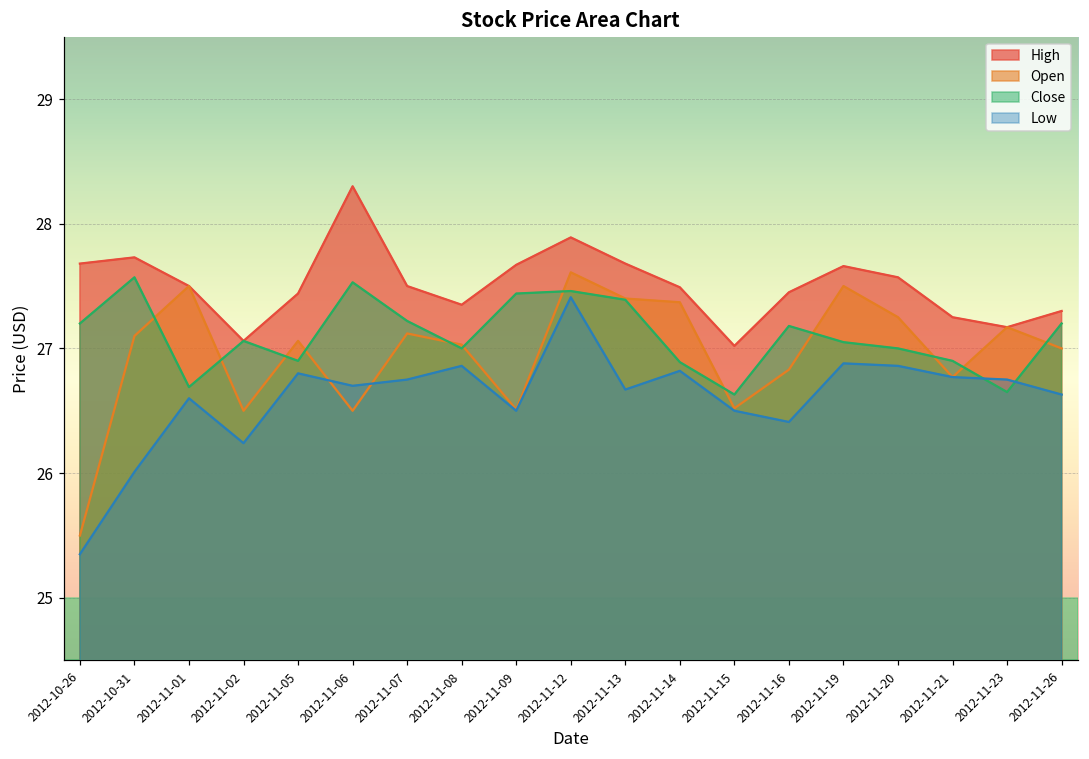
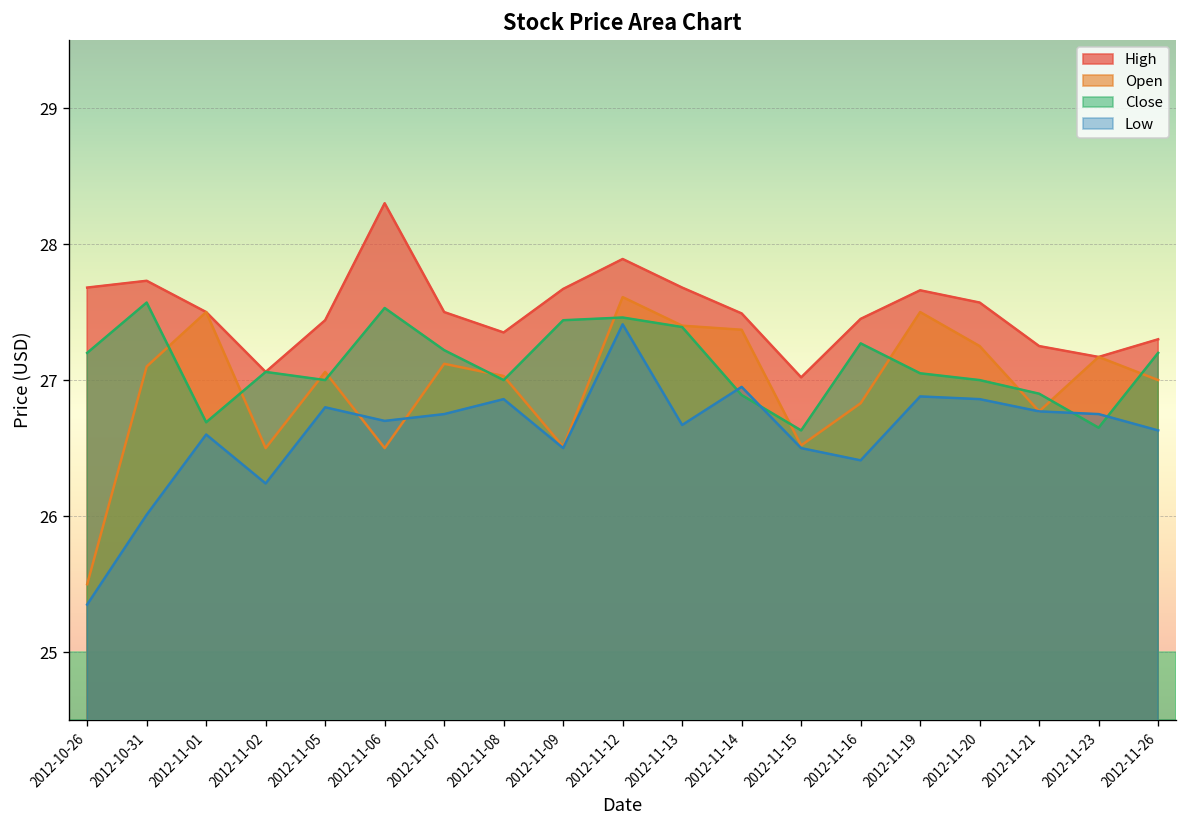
Close, 2012-11-05: 26.9 -> 27.0
Low, 2012-11-14: 26.82 -> 26.95
Close, 2012-11-16: 27.18 -> 27.27
